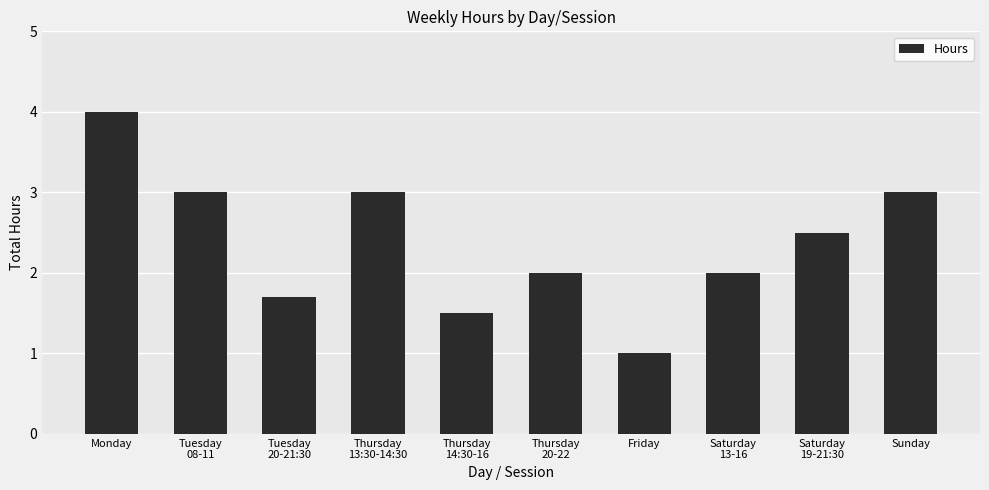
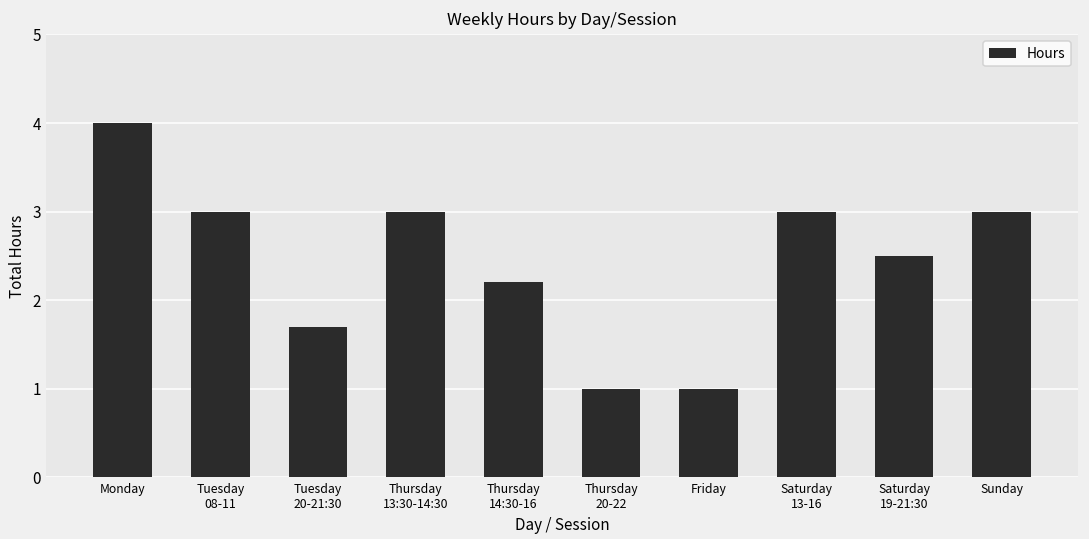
Thursday 14:30-16: 1.5 -> 2.2
Thursday 20-22: 2 -> 1
Saturday 13-16: 2 -> 3
